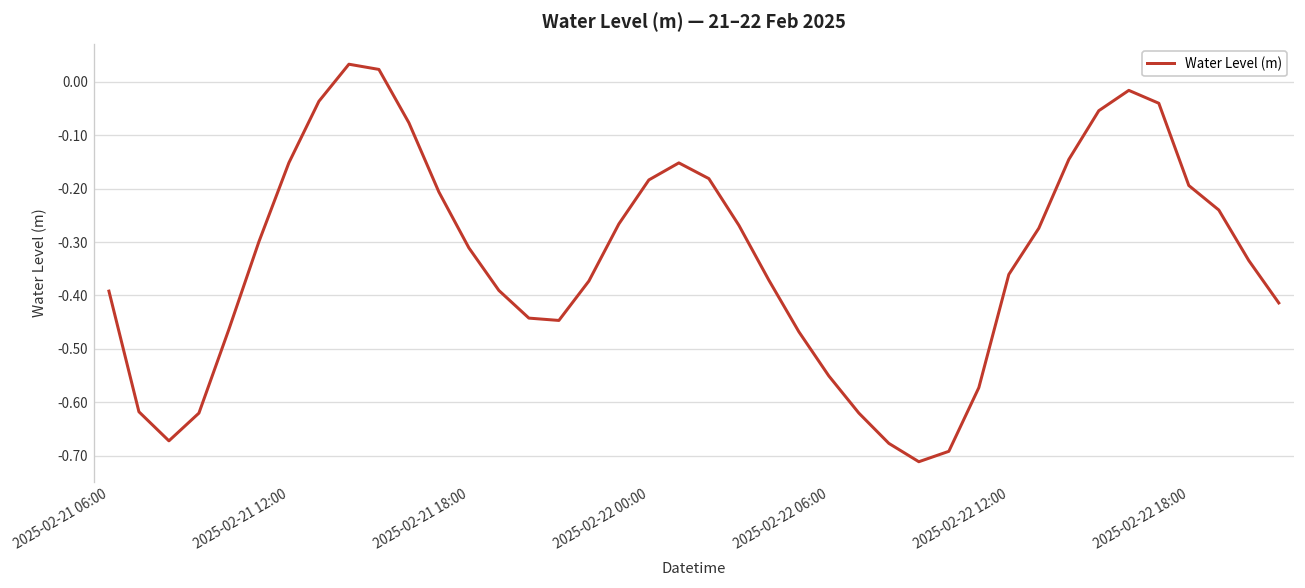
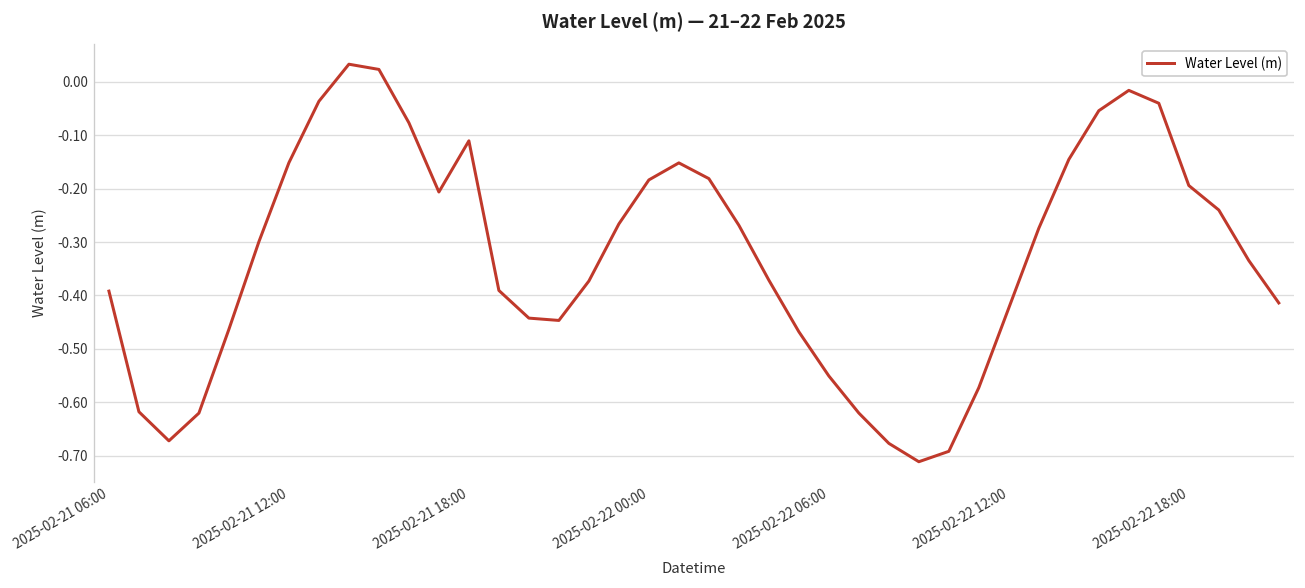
2025-02-21 18:00: -0.31 -> -0.11
2025-02-22 12:00: -0.36 -> -0.42
